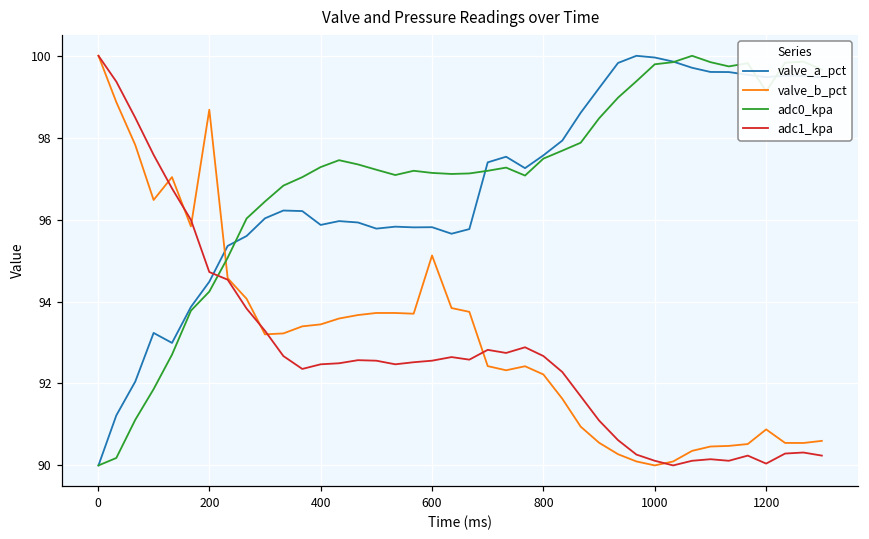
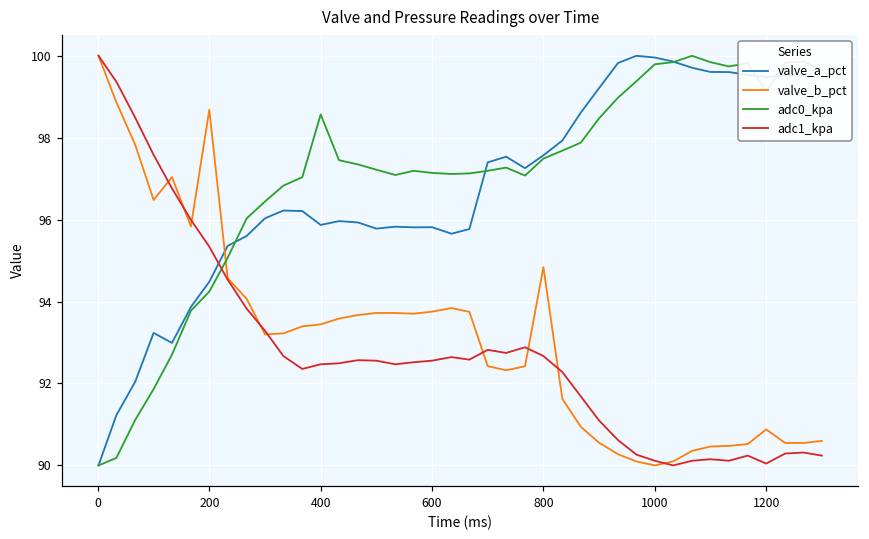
adc1_kpa, 200: 94.7 -> 95.3
adc0_kpa, 400: 97.3 -> 98.6
valve_b_pct, 600: 95.1 -> 93.8
valve_b_pct, 800: 92.2 -> 94.8
